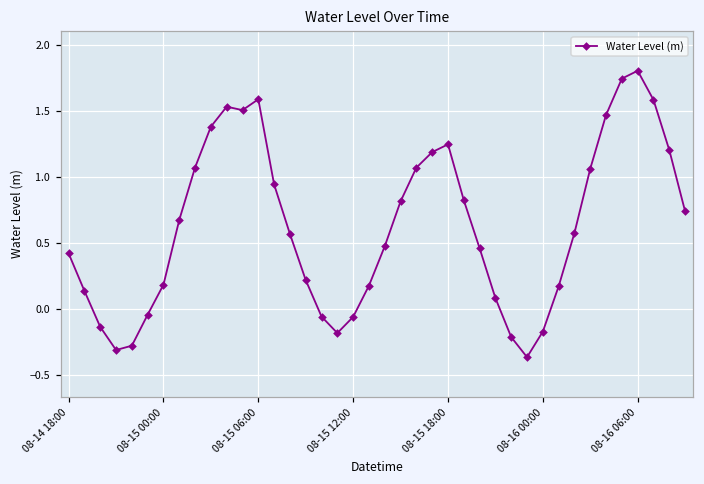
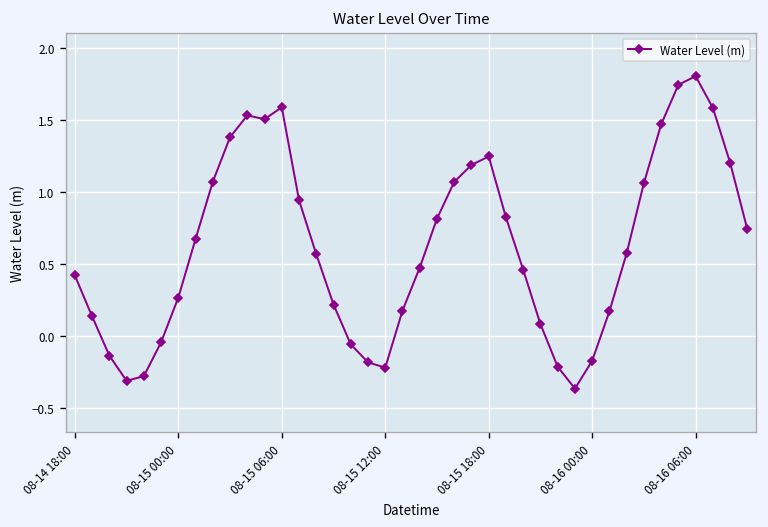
08-15 00:00: 0.18 -> 0.27
08-15 12:00: -0.06 -> -0.22
